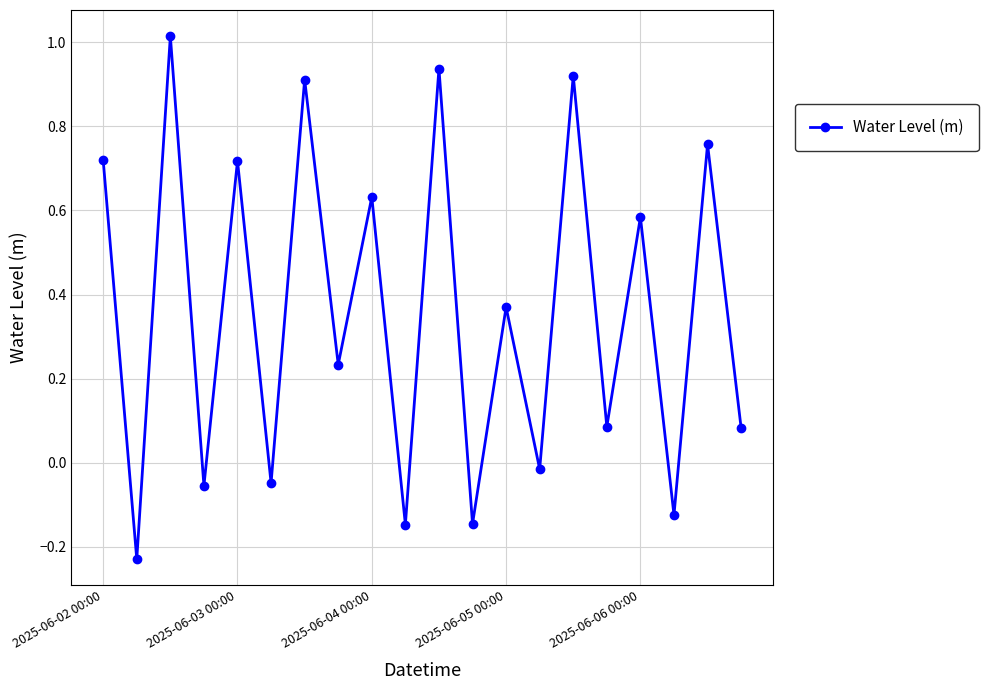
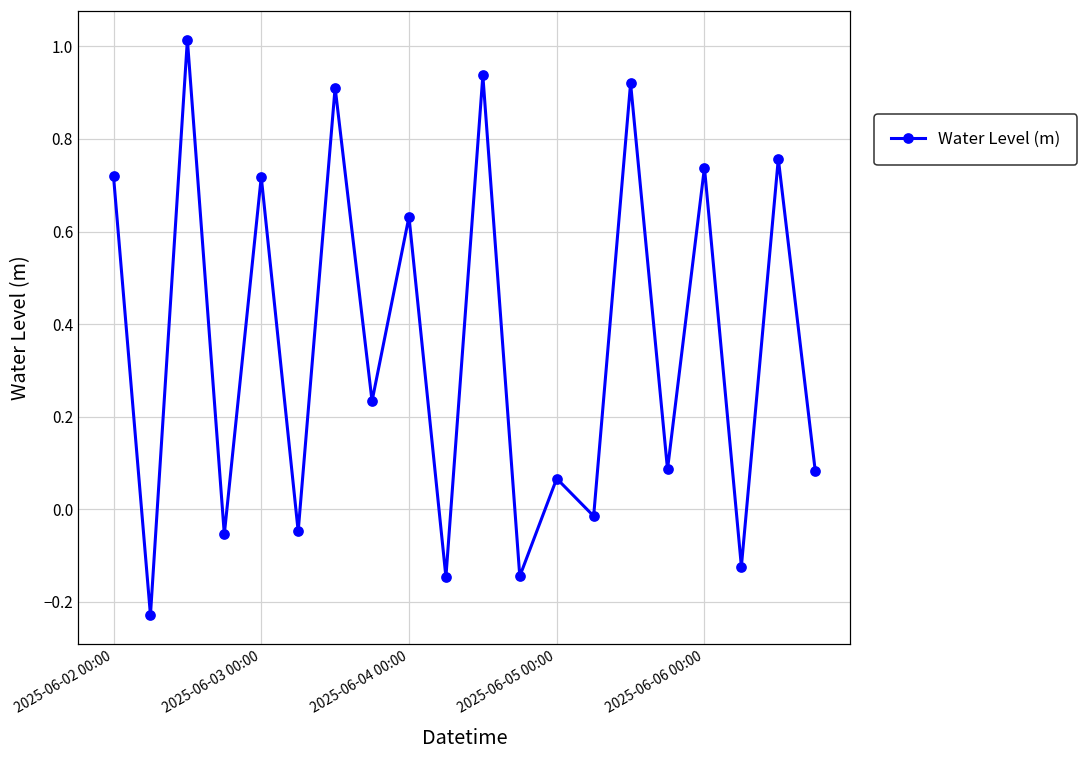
2025-06-05 00:00: 0.37 -> 0.07
2025-06-06 00:00: 0.58 -> 0.74
